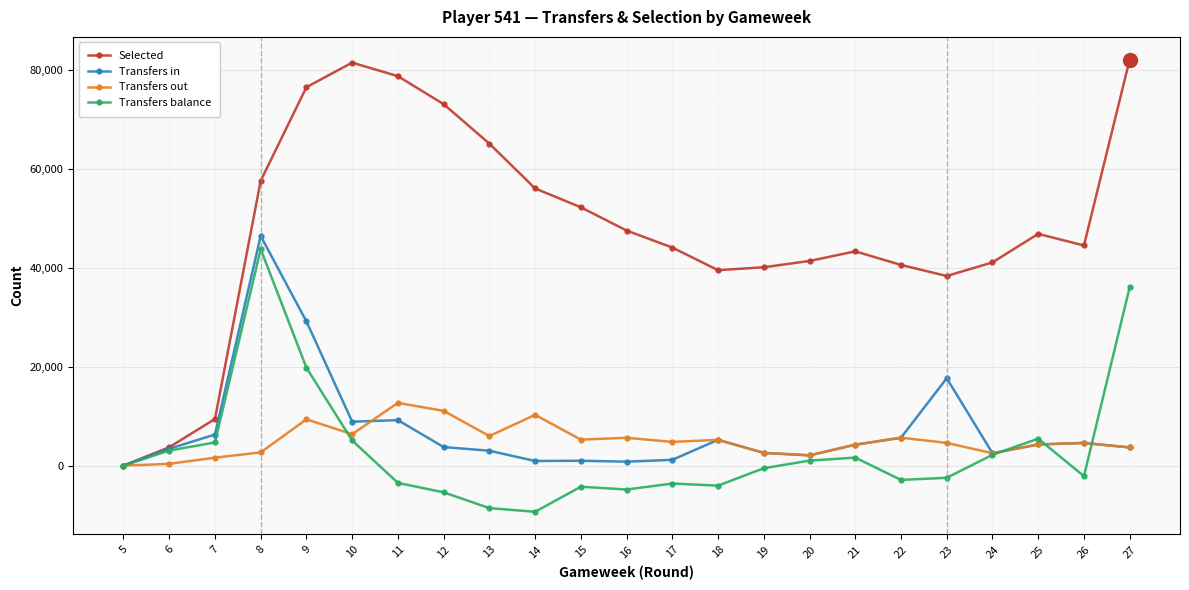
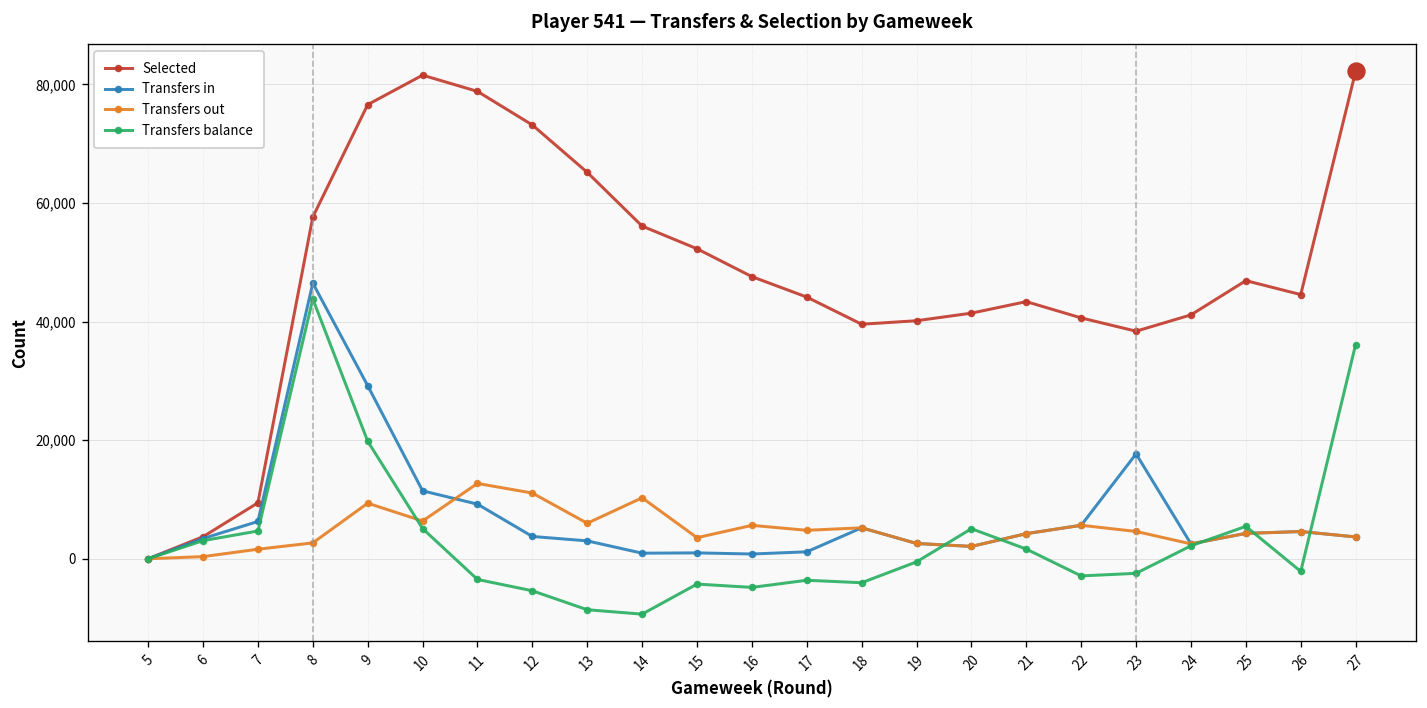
Transfers in, 10: 9,000 -> 11,000
Transfers out, 15: 5,000 -> 4,000
Transfers balance, 20: 1,000 -> 5,000
